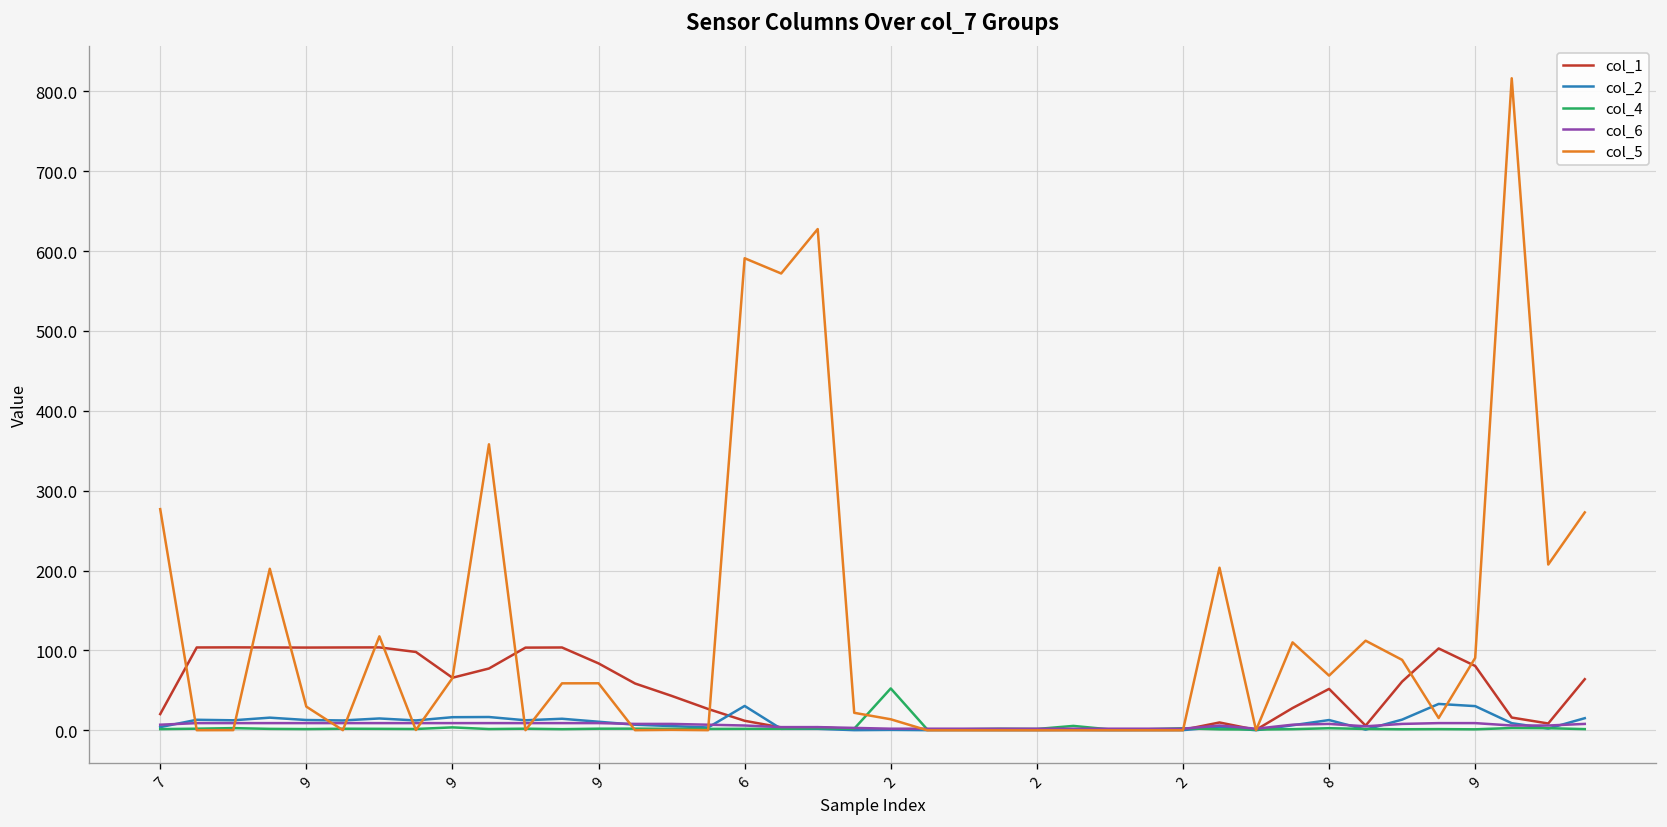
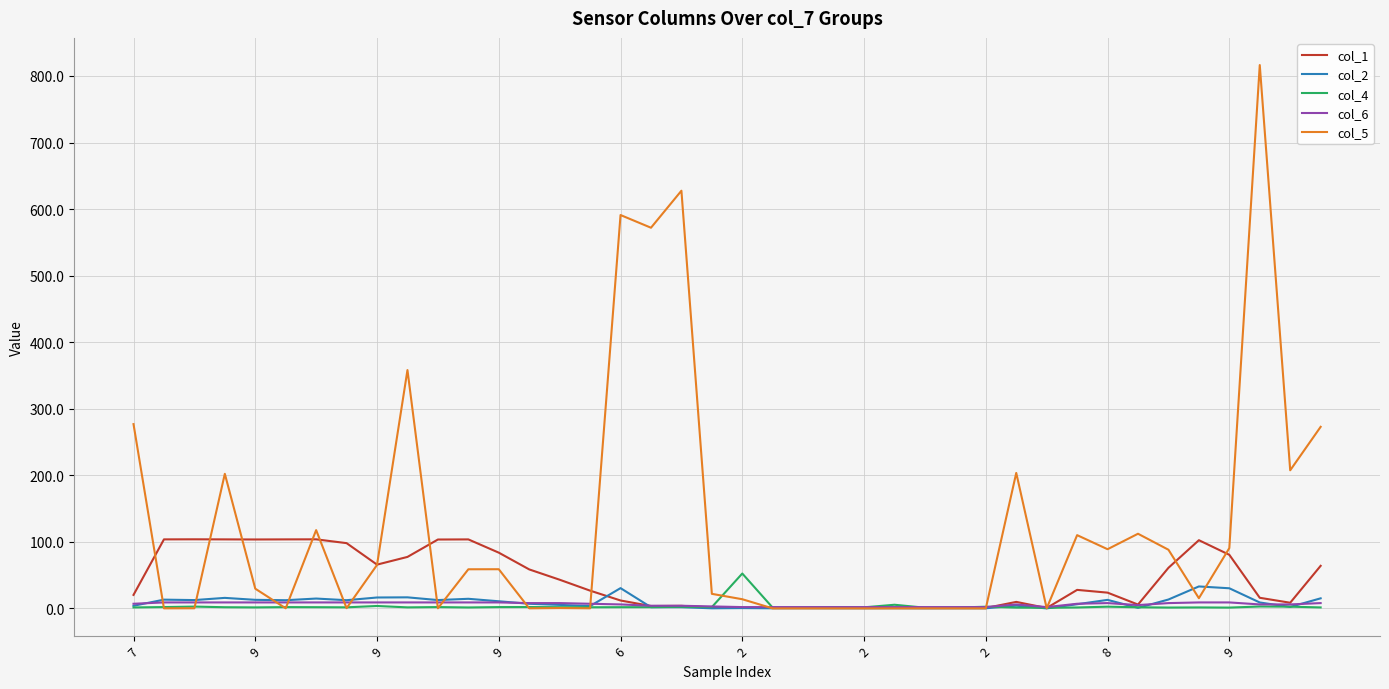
col_1, 8: 50 -> 20
col_5, 8: 70 -> 90
